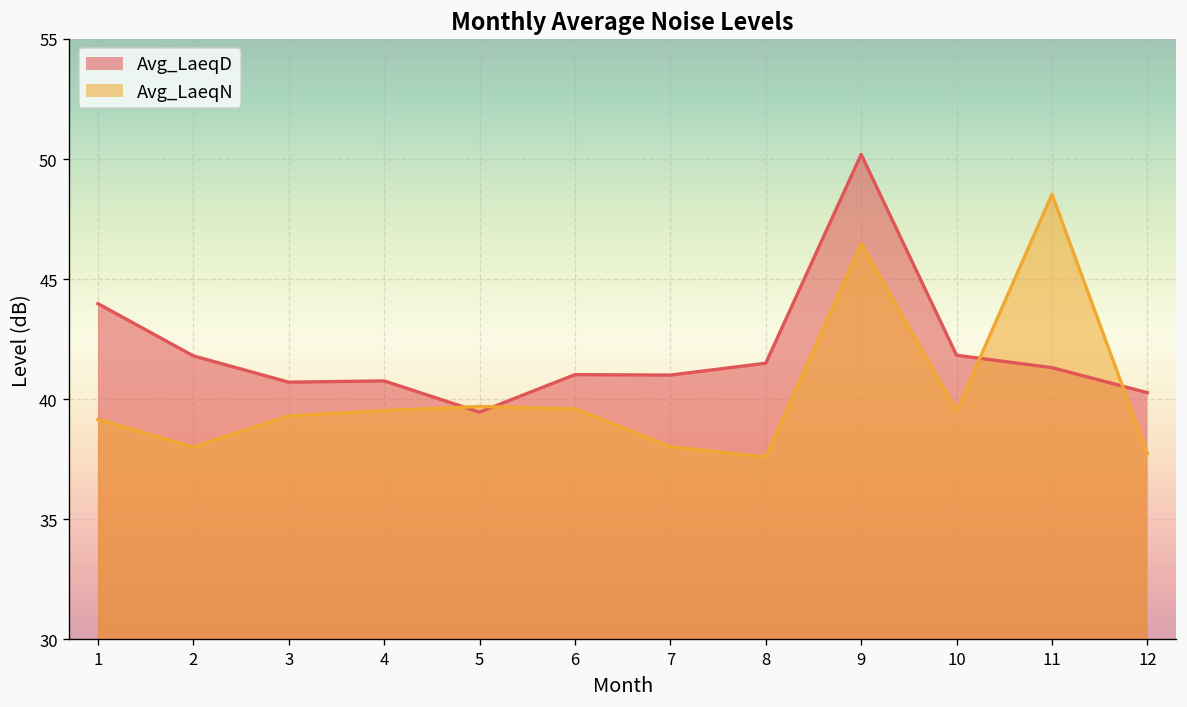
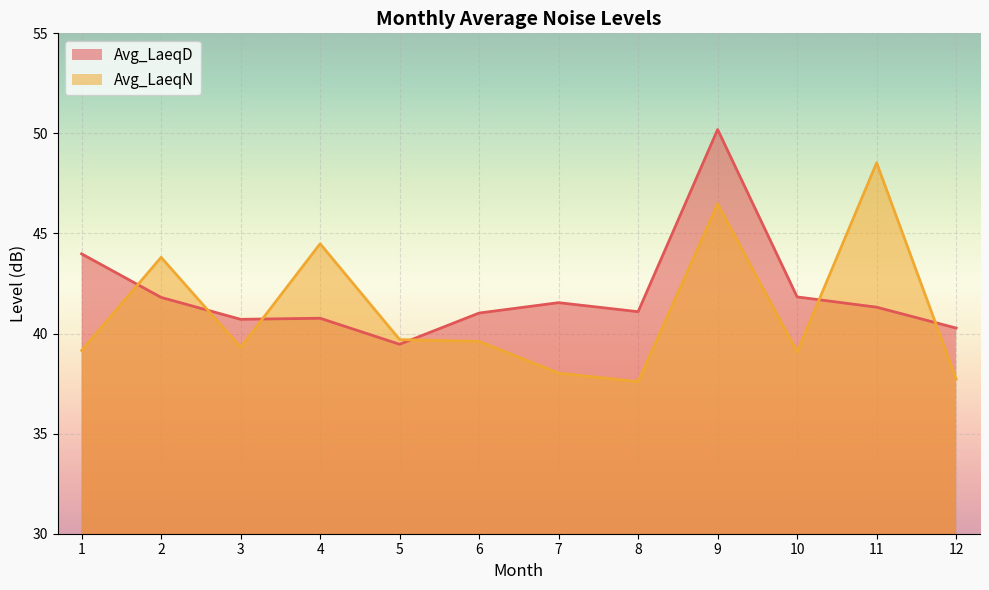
Avg_LaeqN, 2: 38.0 -> 43.8
Avg_LaeqN, 4: 39.5 -> 44.5
Avg_LaeqD, 7: 41.0 -> 41.5
Avg_LaeqD, 8: 41.5 -> 41.1
Avg_LaeqN, 10: 39.5 -> 39.1
